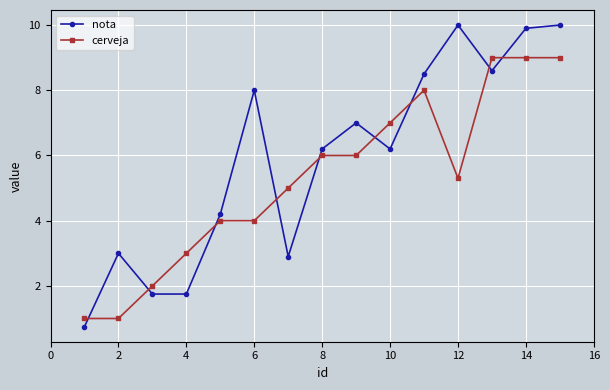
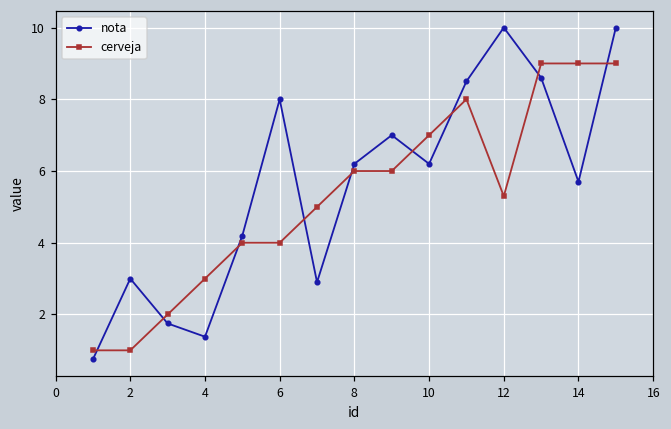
nota, 4: 1.8 -> 1.4
nota, 14: 9.9 -> 5.7
